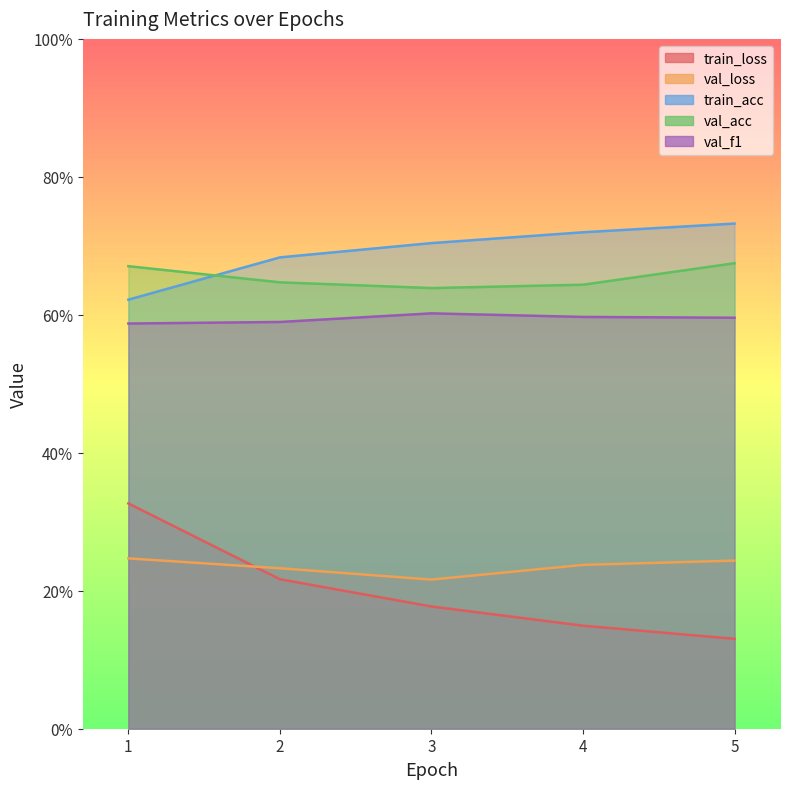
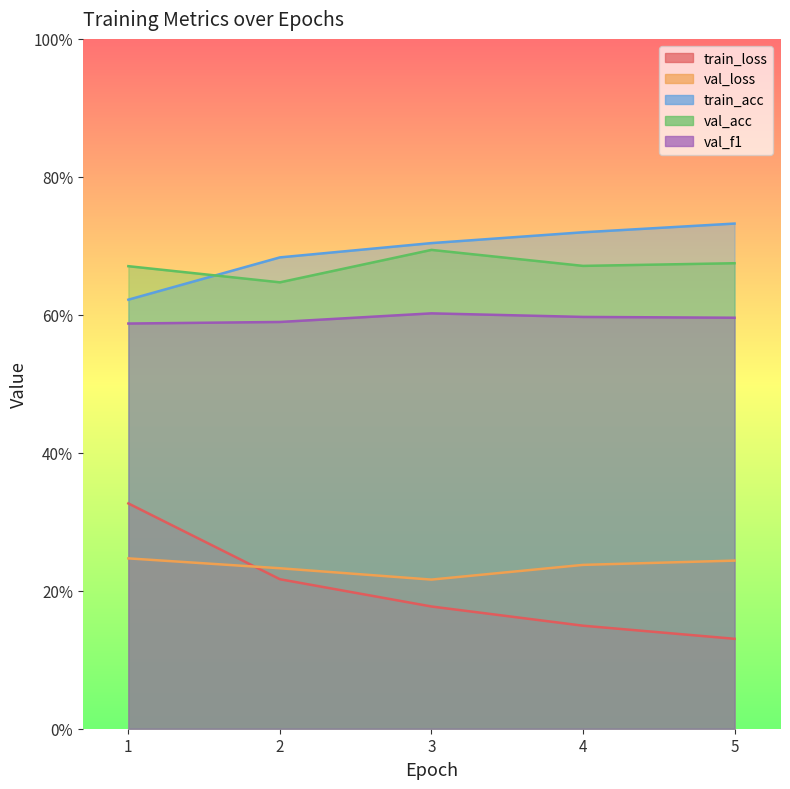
val_acc, 3: 64% -> 69%
val_acc, 4: 64% -> 67%
